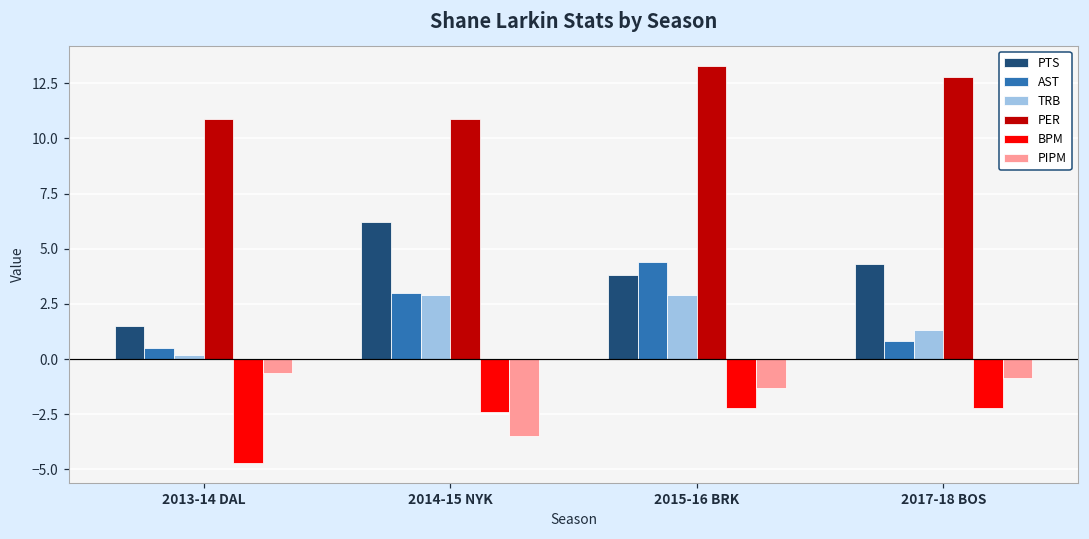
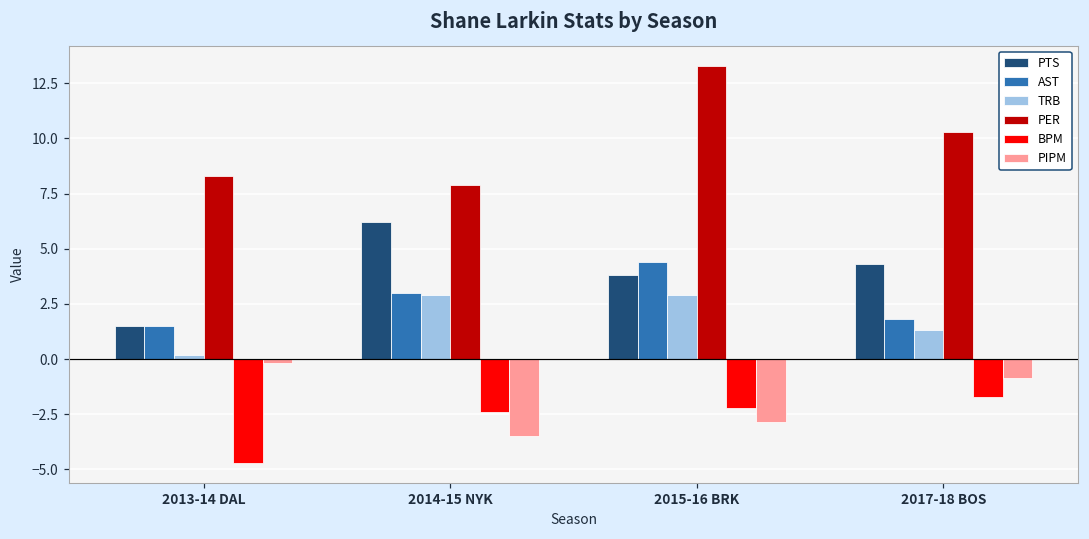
AST, 2013-14 DAL: 0.5 -> 1.5
PER, 2013-14 DAL: 10.9 -> 8.3
PIPM, 2013-14 DAL: -0.6 -> -0.2
PER, 2014-15 NYK: 10.9 -> 7.9
PIPM, 2015-16 BRK: -1.3 -> -2.9
AST, 2017-18 BOS: 0.8 -> 1.8
PER, 2017-18 BOS: 12.8 -> 10.3
BPM, 2017-18 BOS: -2.2 -> -1.7
